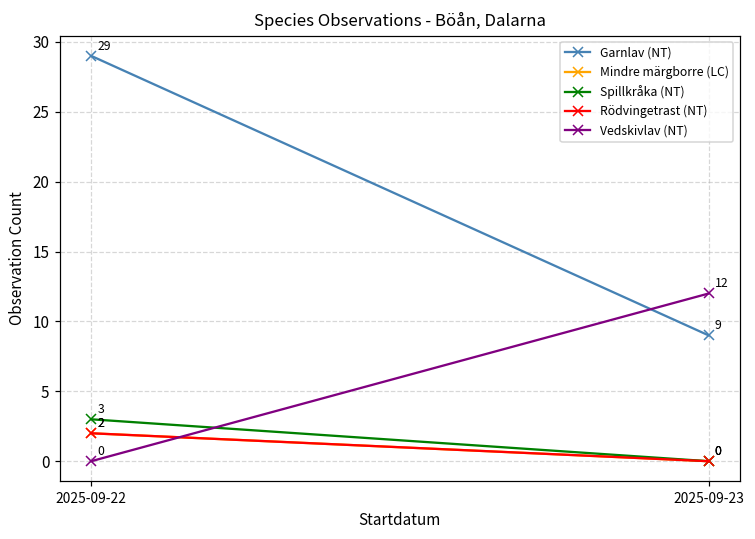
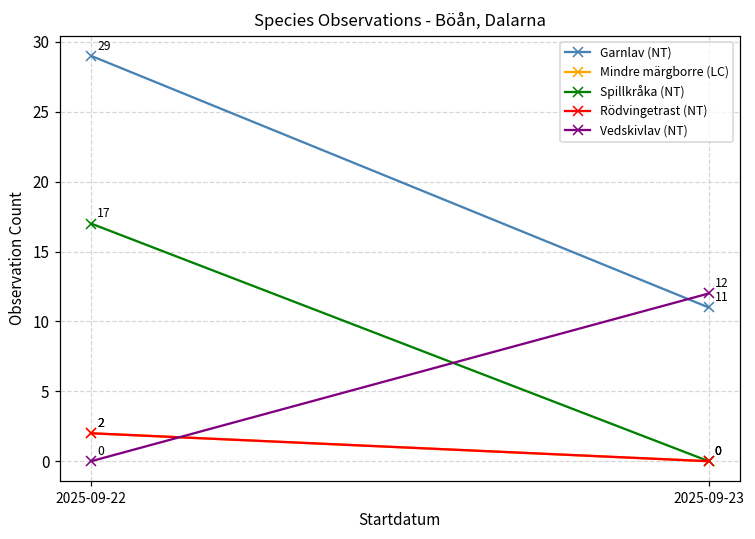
Spillkråka (NT), 2025-09-22: 3 -> 17
Garnlav (NT), 2025-09-23: 9 -> 11
